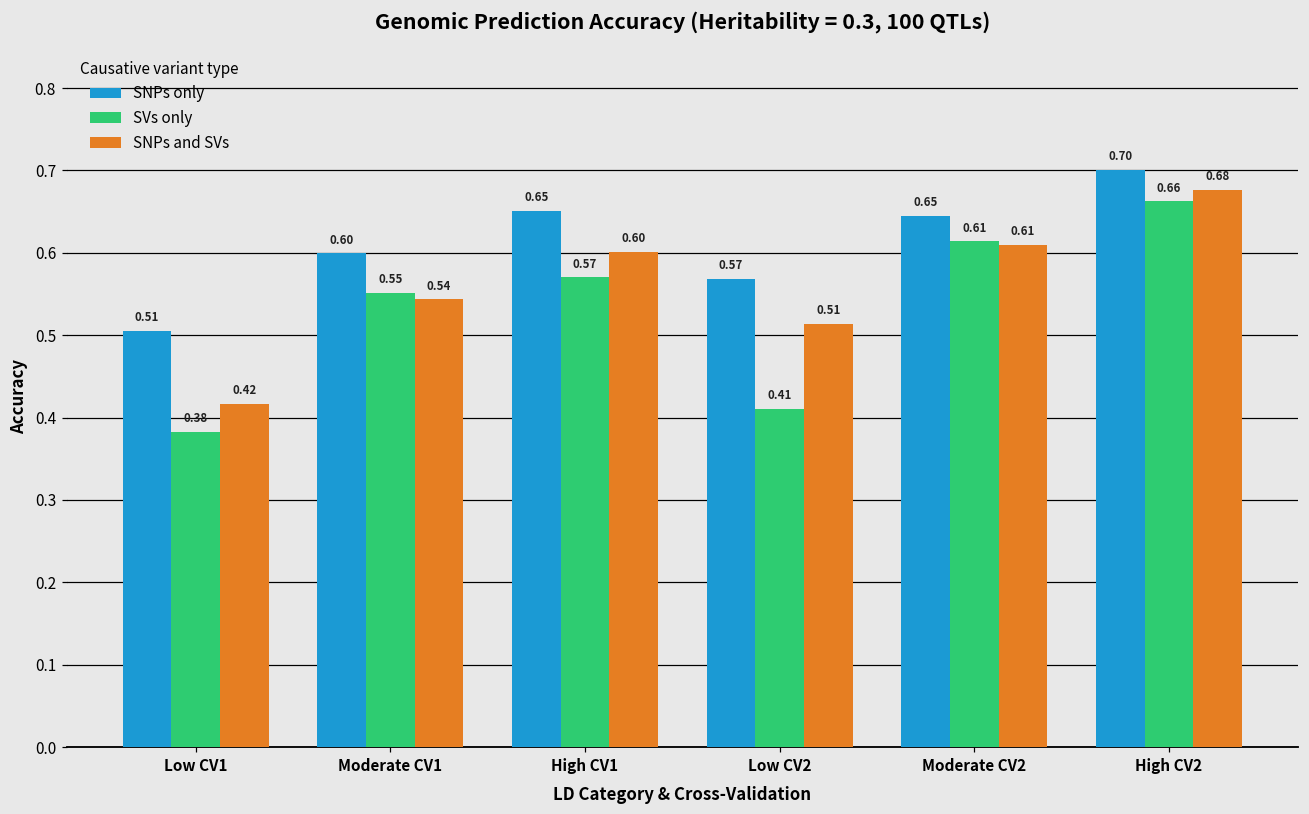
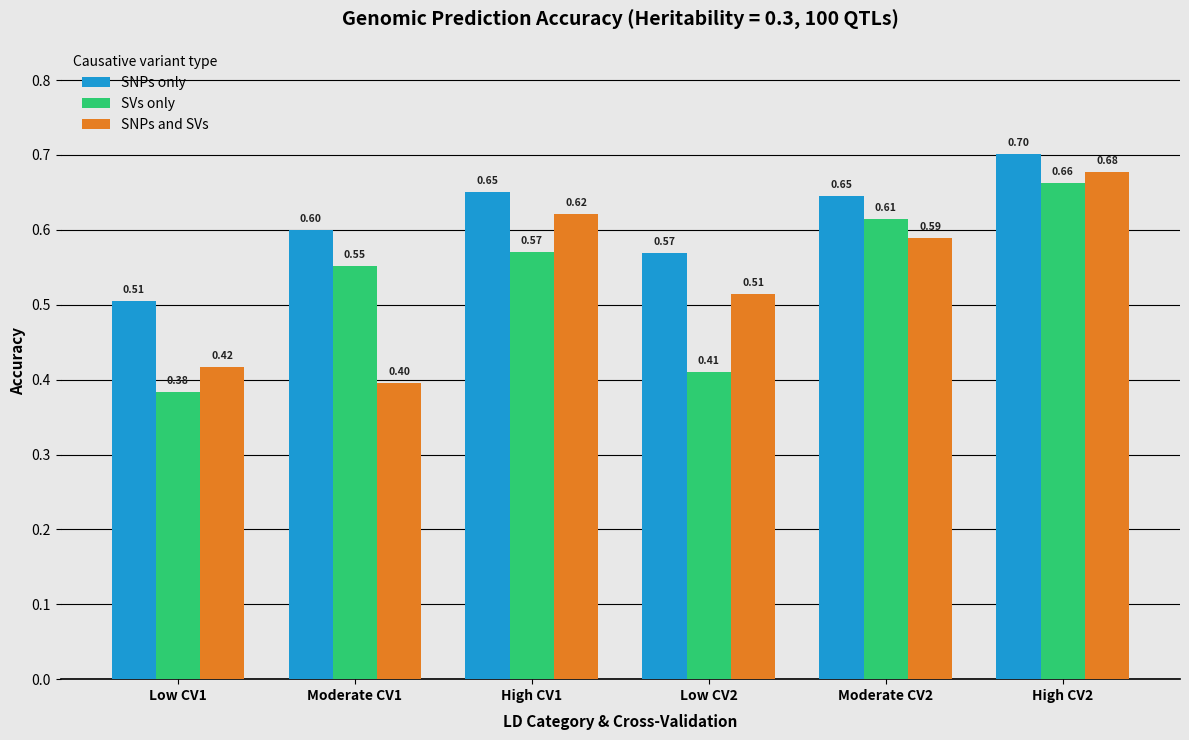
SNPs and SVs, Moderate CV1: 0.54 -> 0.40
SNPs and SVs, High CV1: 0.60 -> 0.62
SNPs and SVs, Moderate CV2: 0.61 -> 0.59
